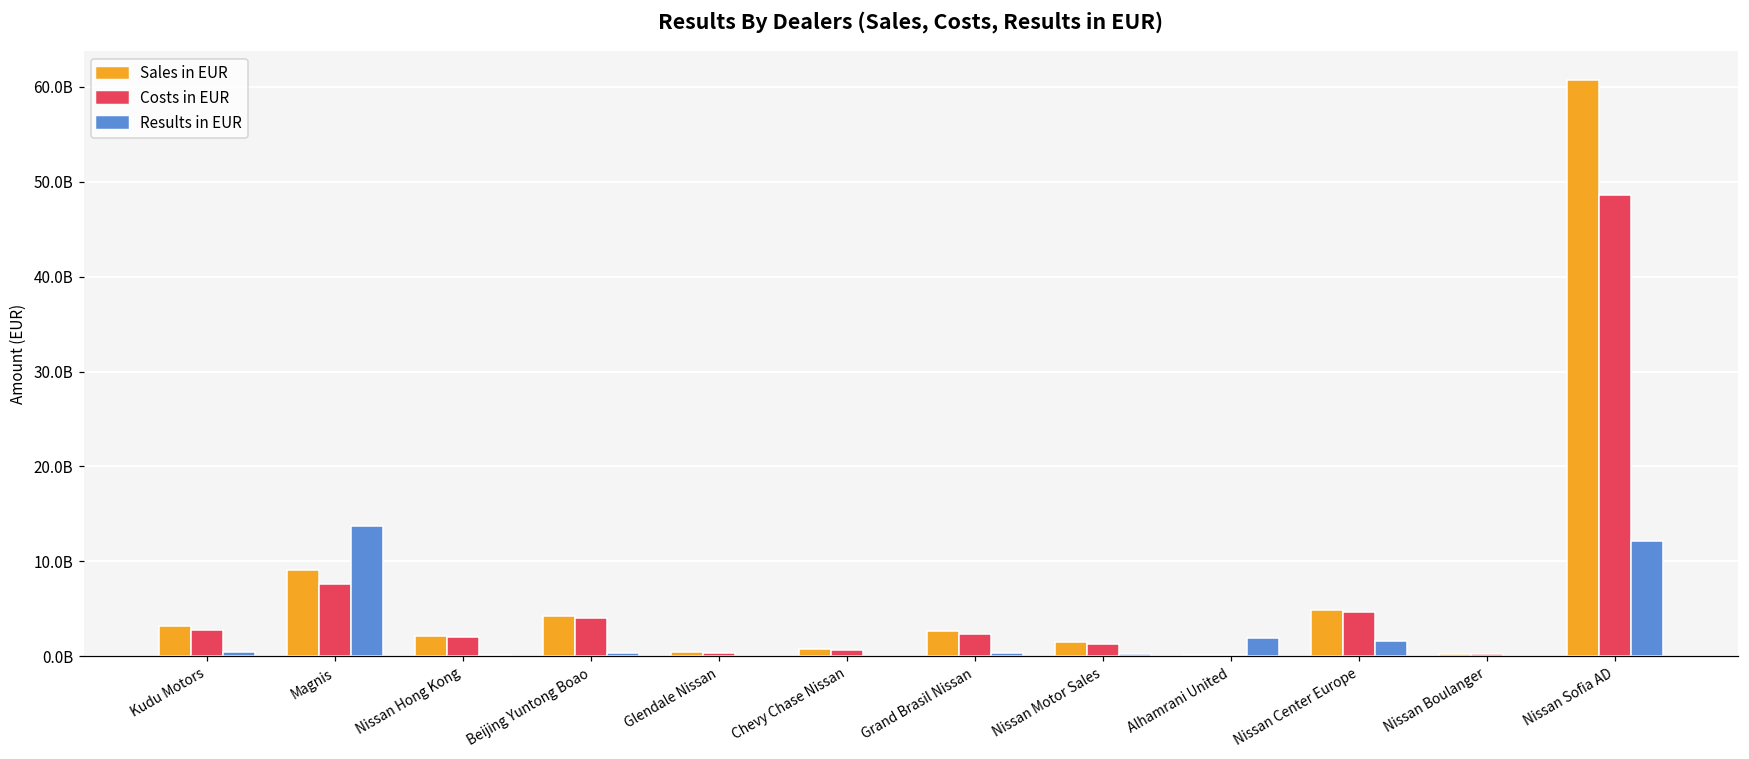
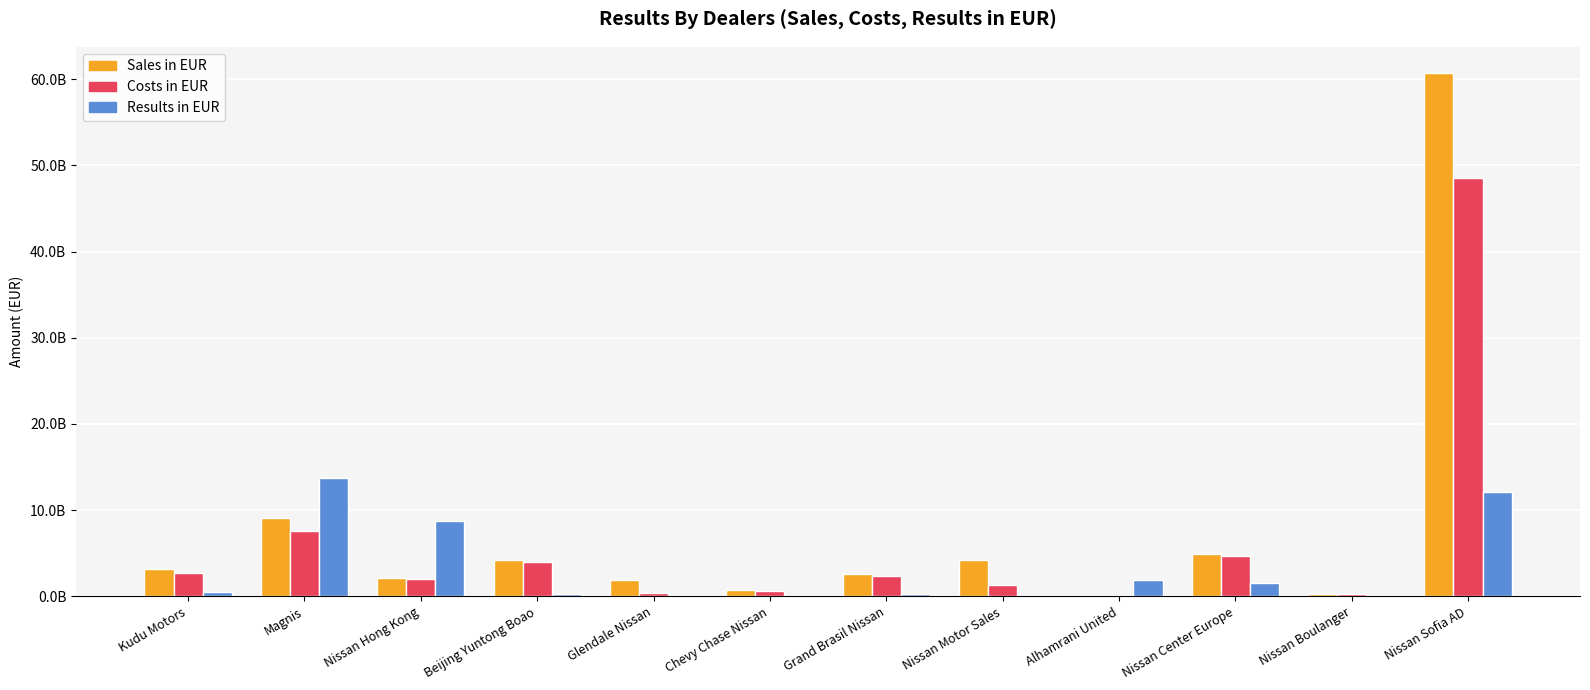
Results in EUR, Nissan Hong Kong: 0 -> 9000000000
Sales in EUR, Glendale Nissan: 0 -> 2000000000
Sales in EUR, Nissan Motor Sales: 1000000000 -> 4000000000
